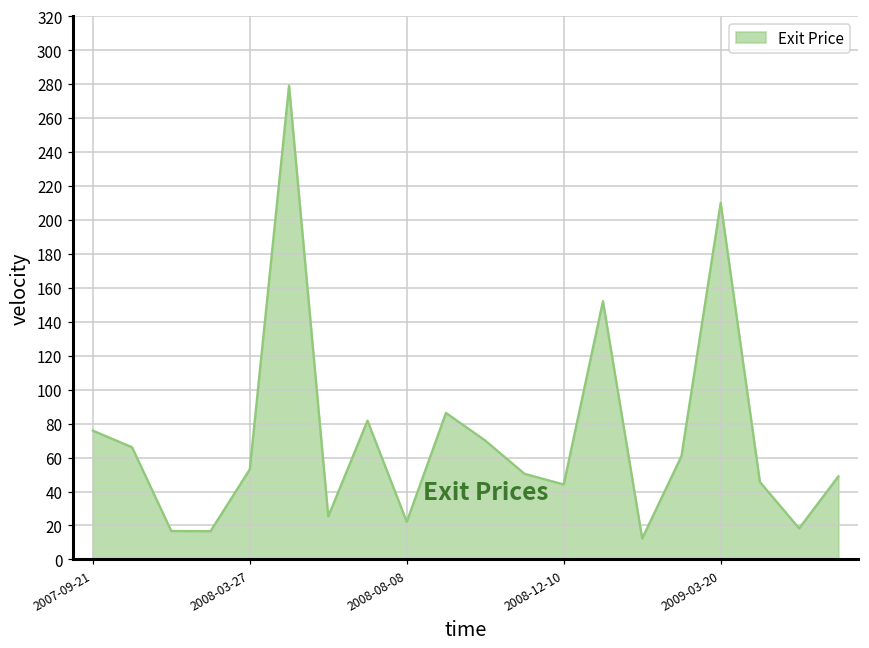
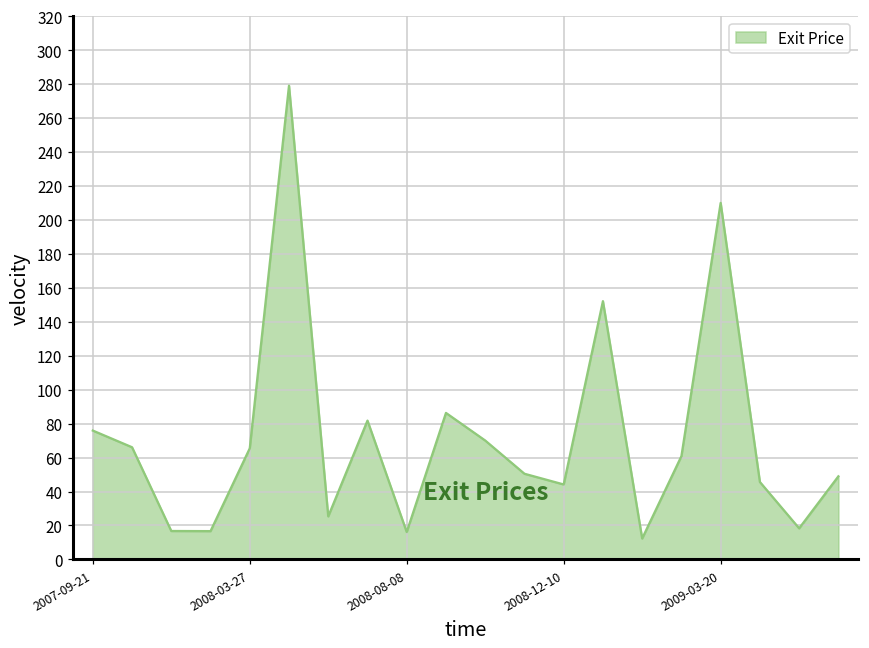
2008-03-27: 53 -> 65
2008-08-08: 22 -> 16
